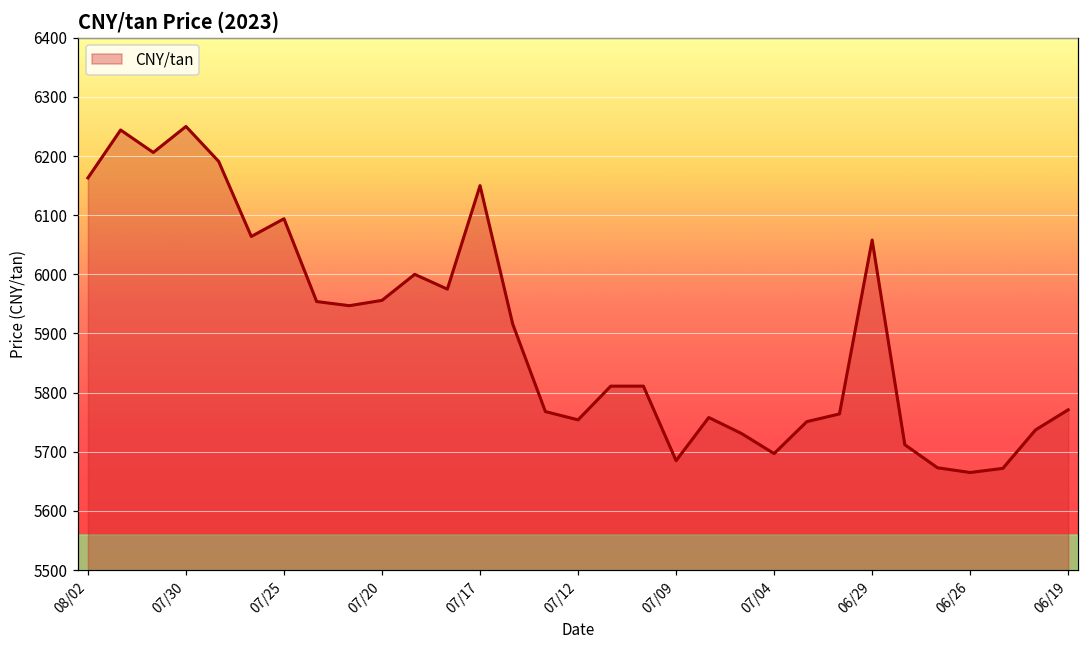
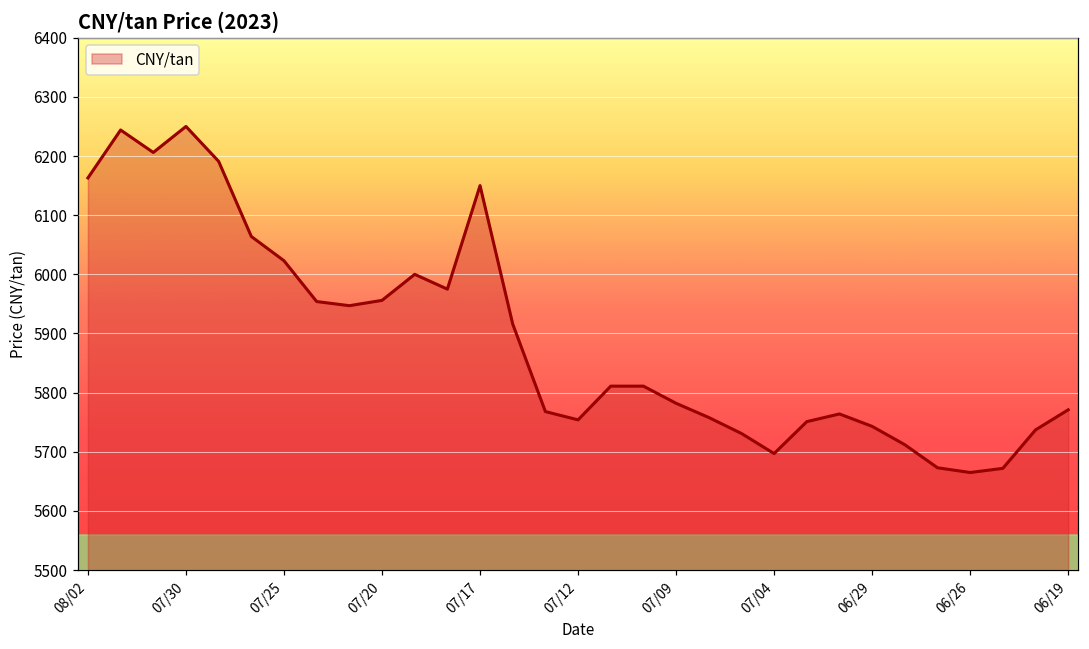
07/25: 6090 -> 6020
07/09: 5690 -> 5780
06/29: 6060 -> 5740
